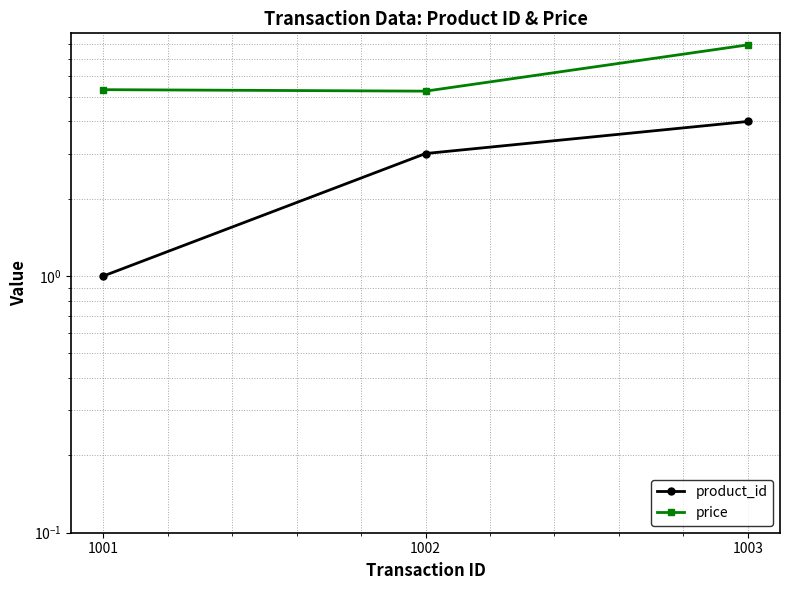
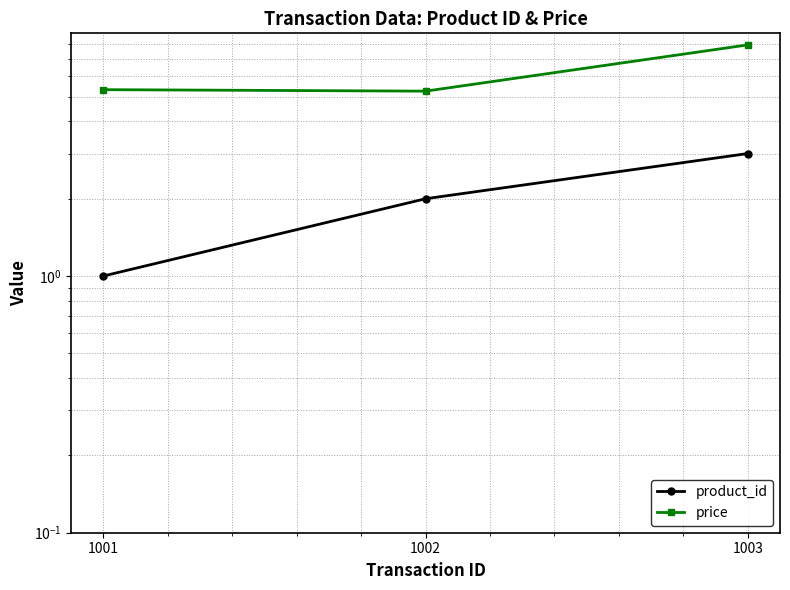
product_id, 1002: 3 -> 2
product_id, 1003: 4 -> 3
